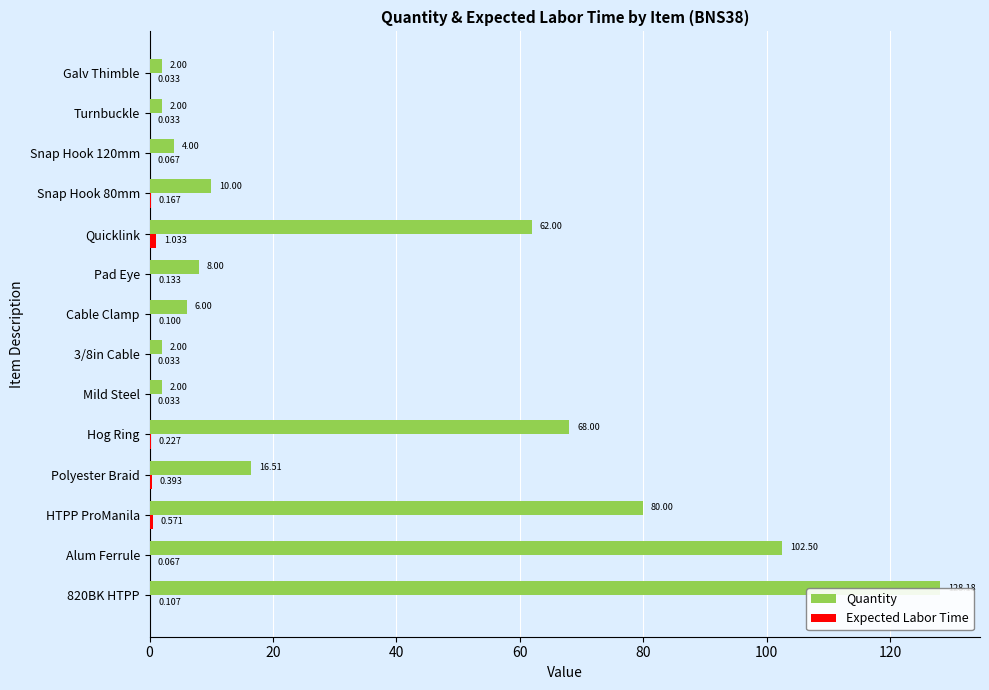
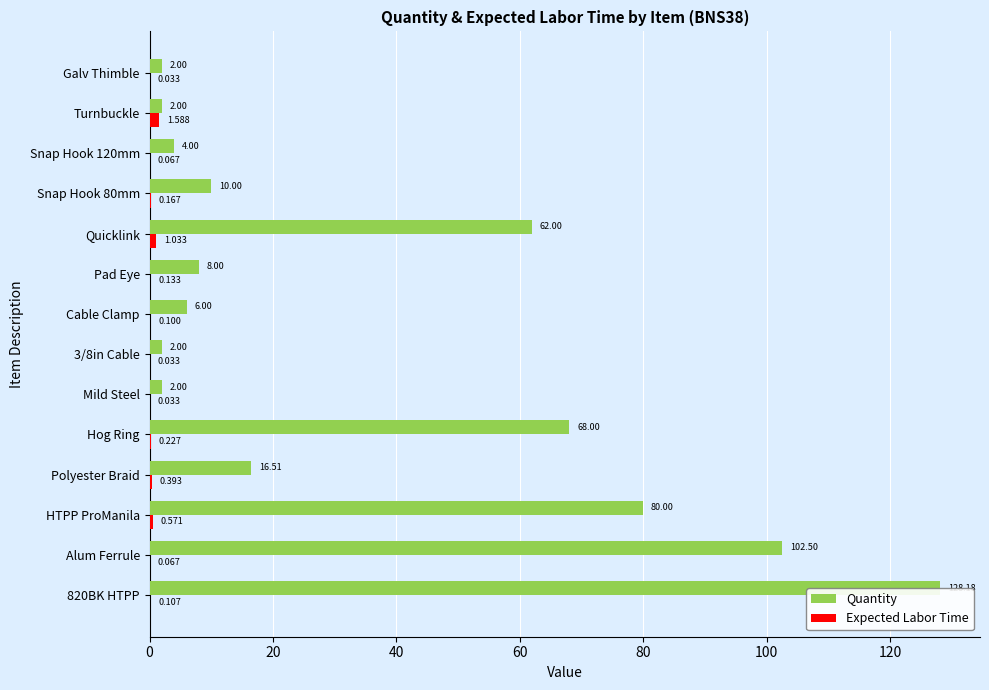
Expected Labor Time, Turnbuckle: 0.033 -> 1.588
